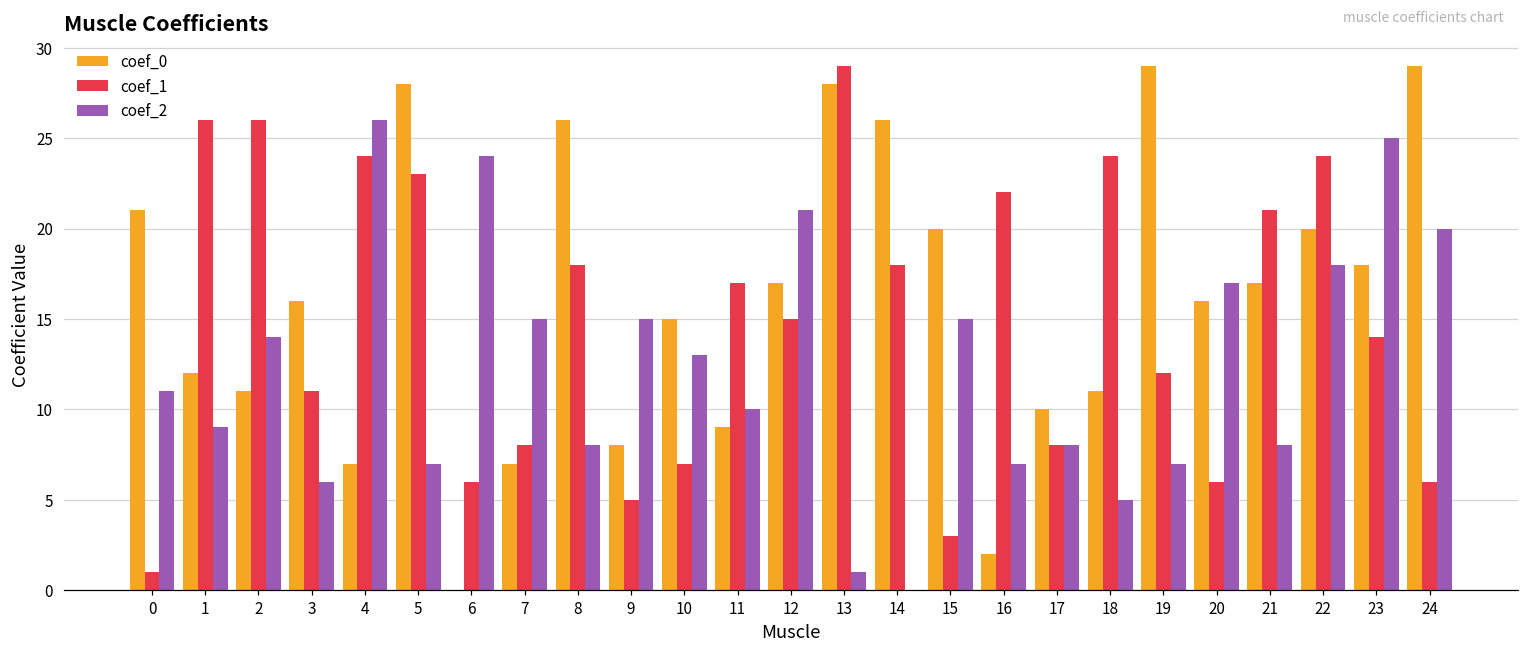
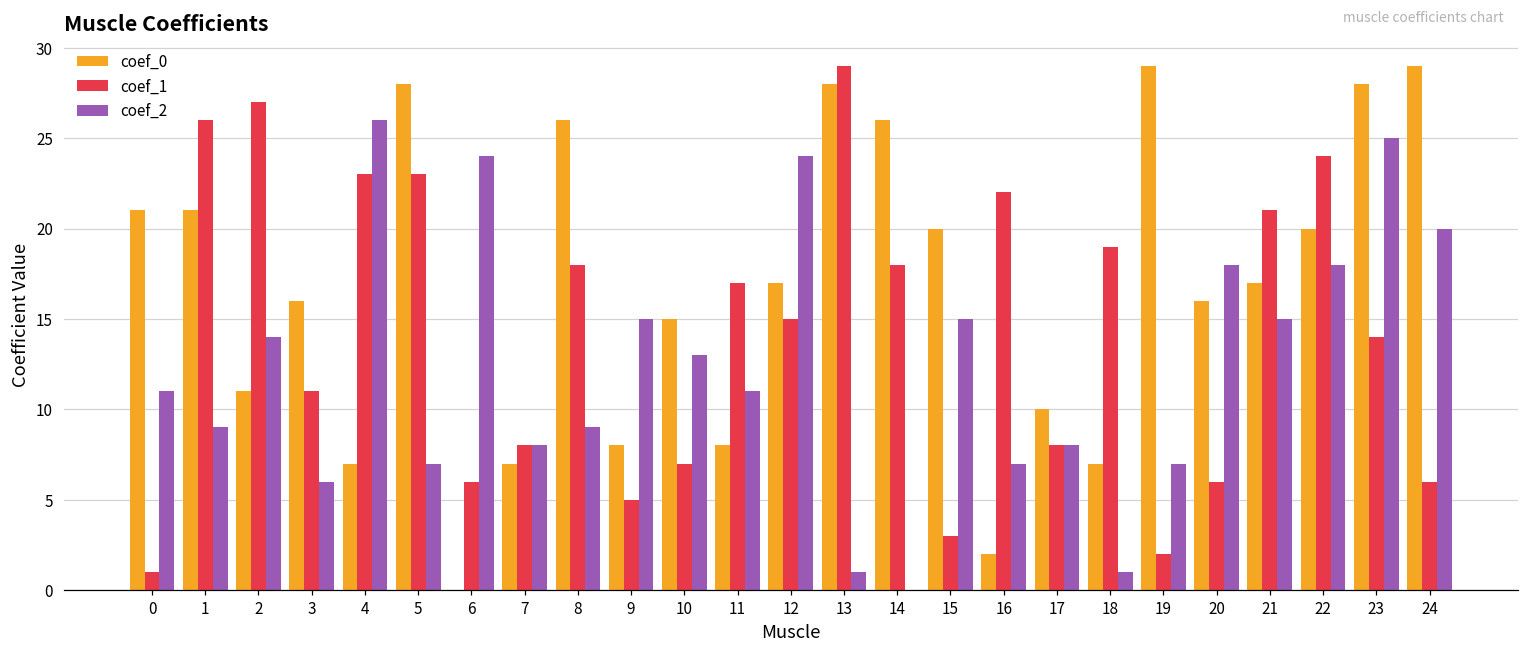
coef_0, 1: 12 -> 21
coef_1, 2: 26 -> 27
coef_1, 4: 24 -> 23
coef_2, 7: 15 -> 8
coef_2, 8: 8 -> 9
coef_0, 11: 9 -> 8
coef_2, 11: 10 -> 11
coef_2, 12: 21 -> 24
coef_0, 18: 11 -> 7
coef_1, 18: 24 -> 19
coef_2, 18: 5 -> 1
coef_1, 19: 12 -> 2
coef_2, 20: 17 -> 18
coef_2, 21: 8 -> 15
coef_0, 23: 18 -> 28
